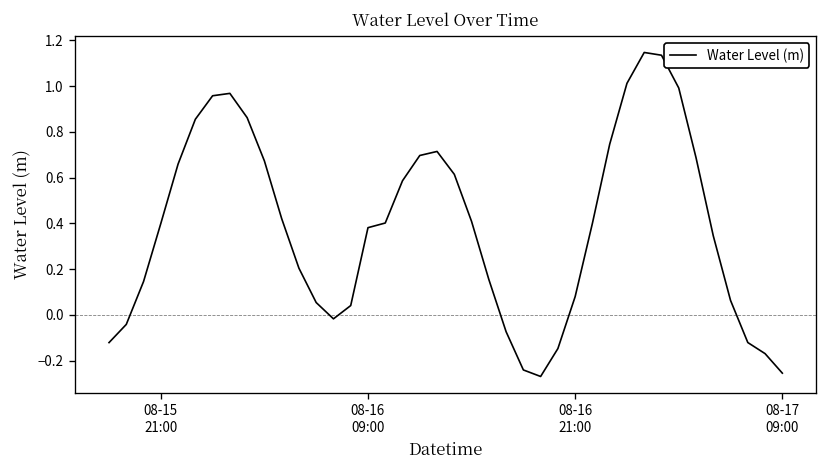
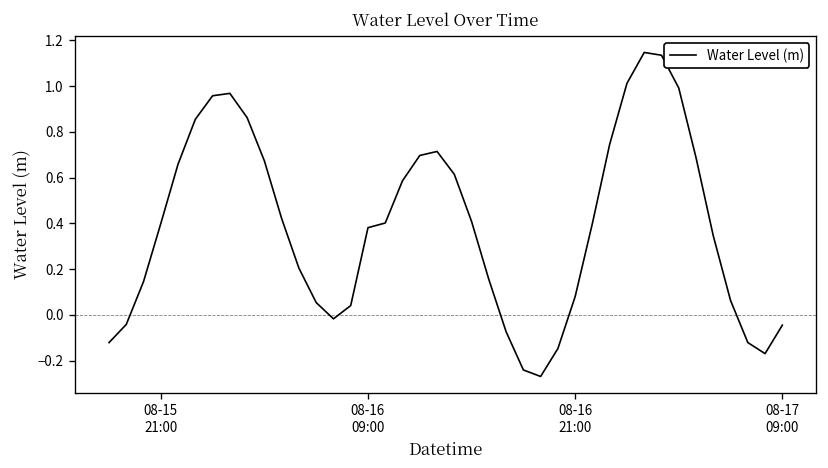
08-17 09:00: -0.26 -> -0.05
